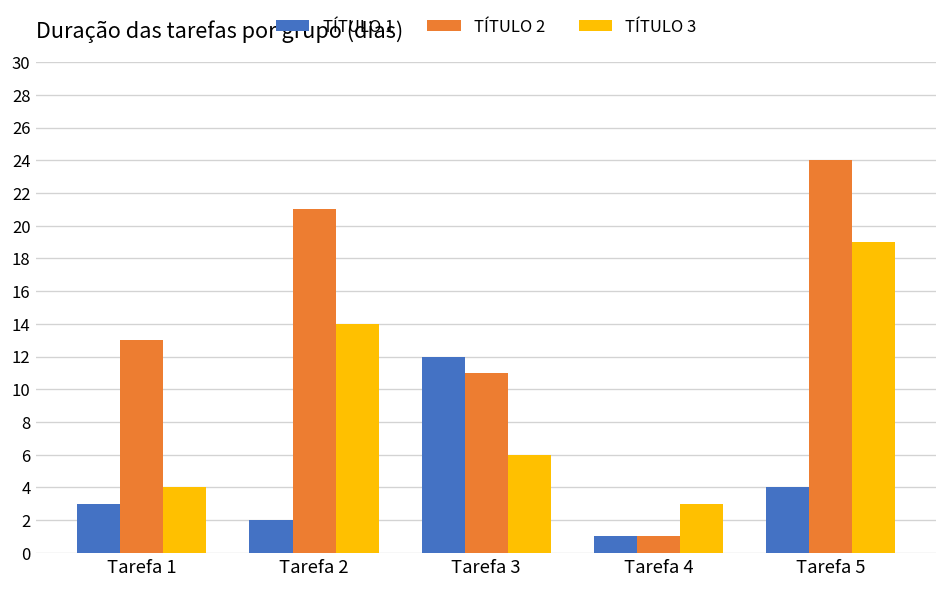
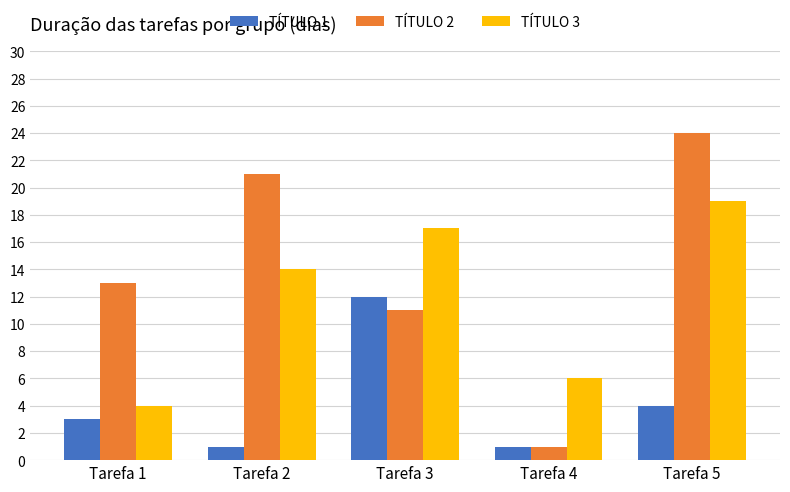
TÍTULO 1, Tarefa 2: 2 -> 1
TÍTULO 3, Tarefa 3: 6 -> 17
TÍTULO 3, Tarefa 4: 3 -> 6
